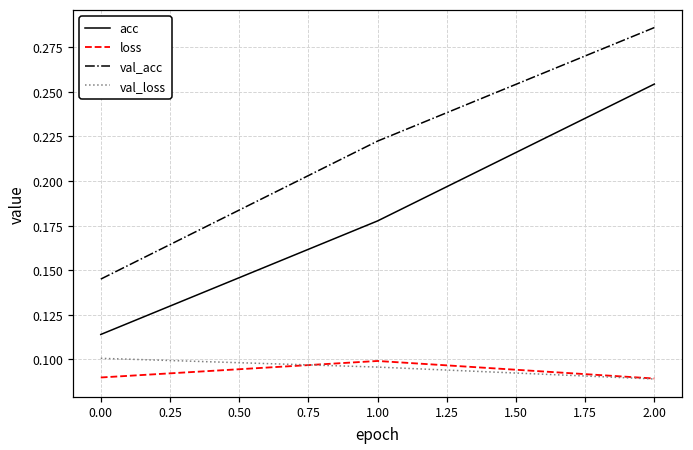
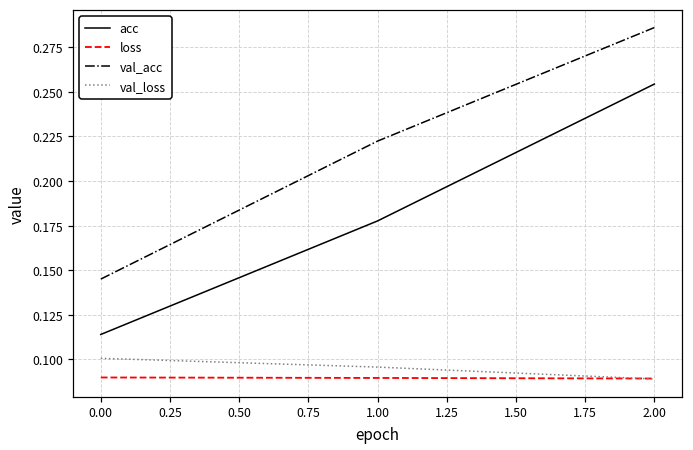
loss, 1.00: 0.099 -> 0.090
